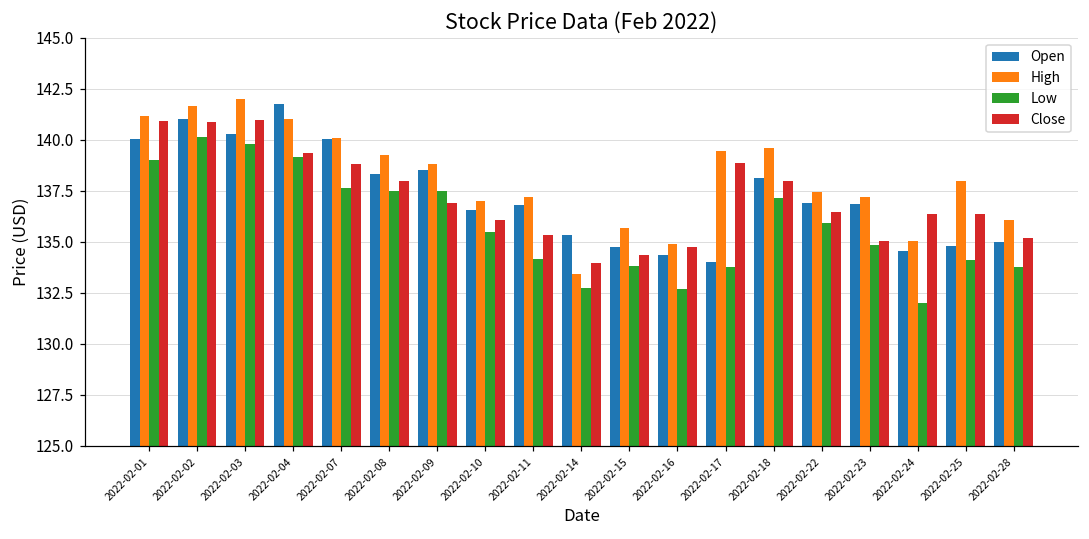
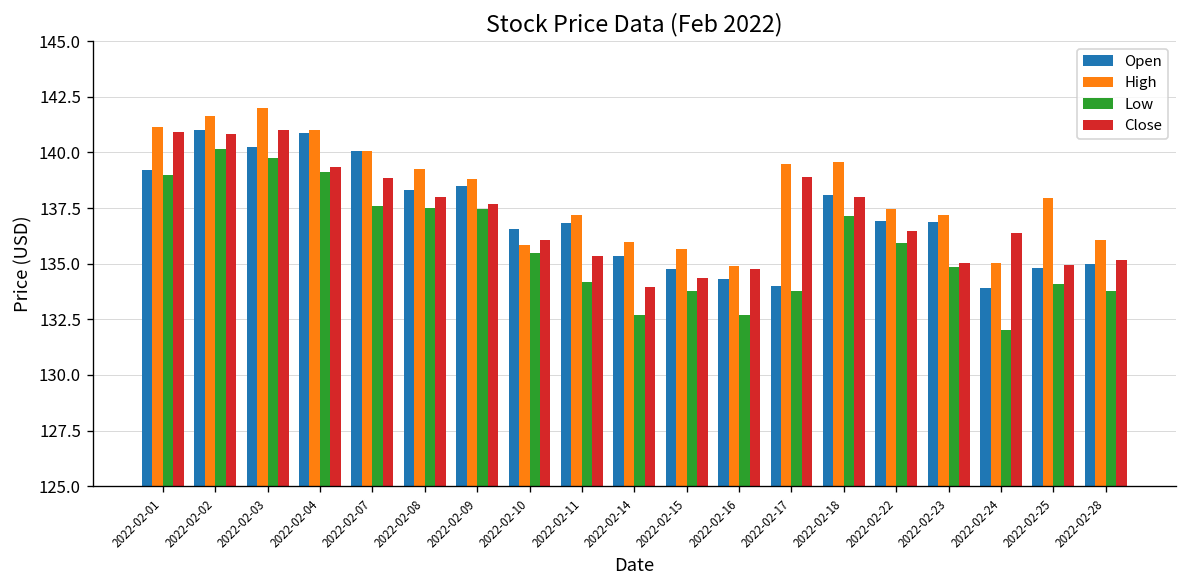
Open, 2022-02-01: 140.1 -> 139.2
Open, 2022-02-04: 141.8 -> 140.9
Close, 2022-02-09: 136.9 -> 137.7
High, 2022-02-10: 137.0 -> 135.9
High, 2022-02-14: 133.4 -> 136.0
Open, 2022-02-24: 134.6 -> 133.9
Close, 2022-02-25: 136.4 -> 134.9
